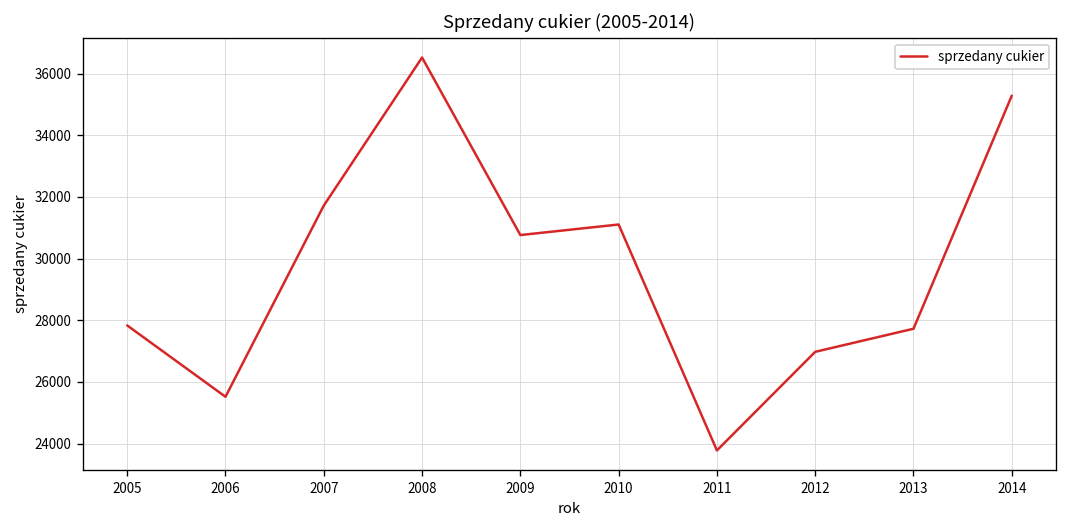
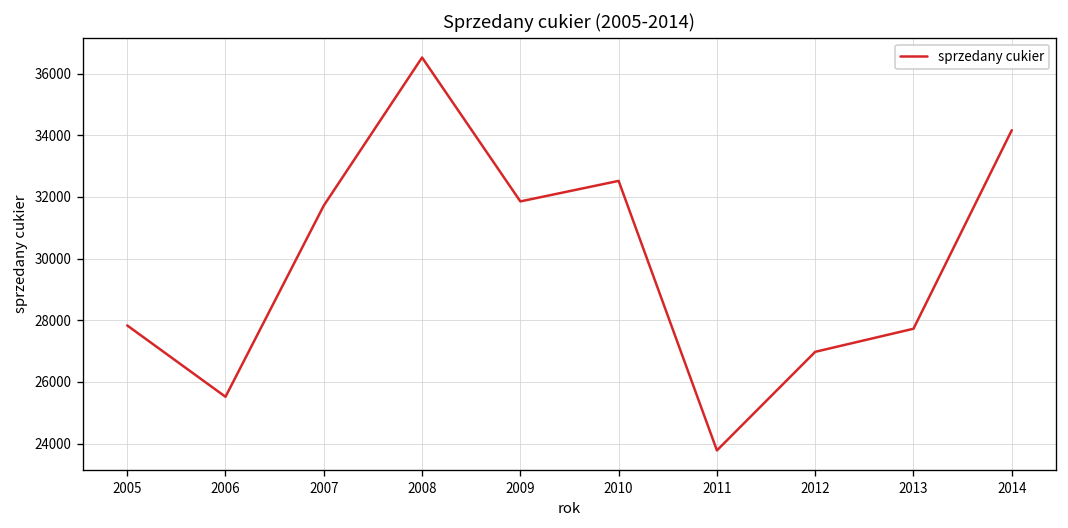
2009: 30800 -> 31900
2010: 31100 -> 32500
2014: 35300 -> 34200
